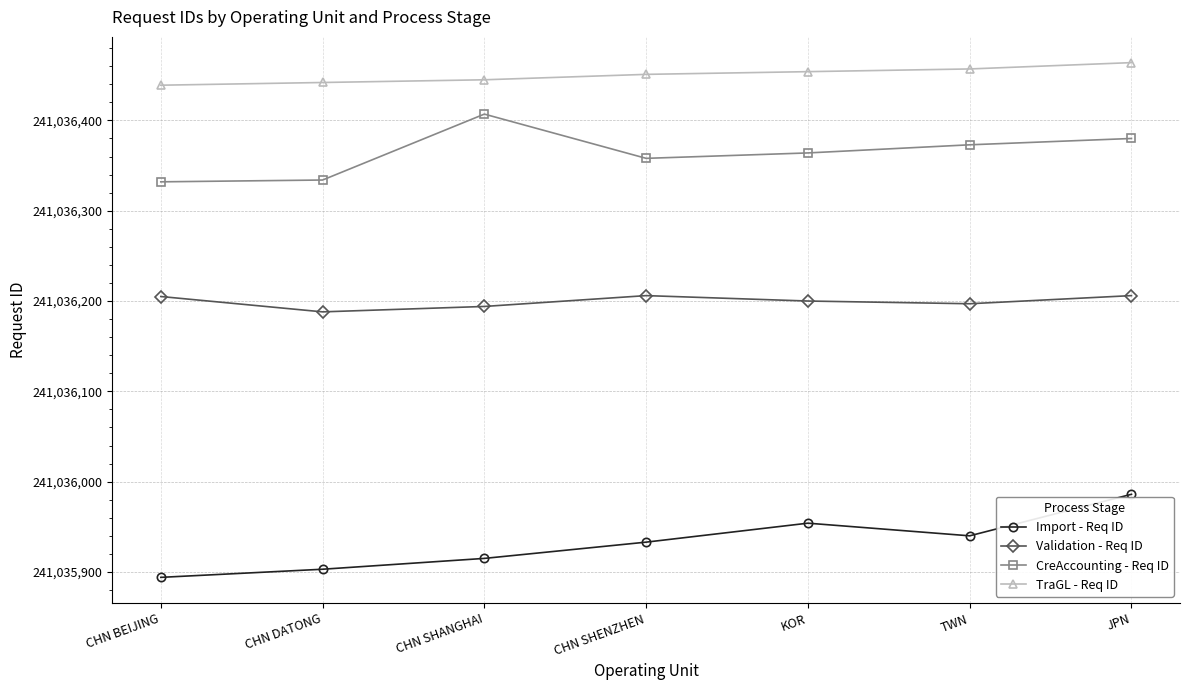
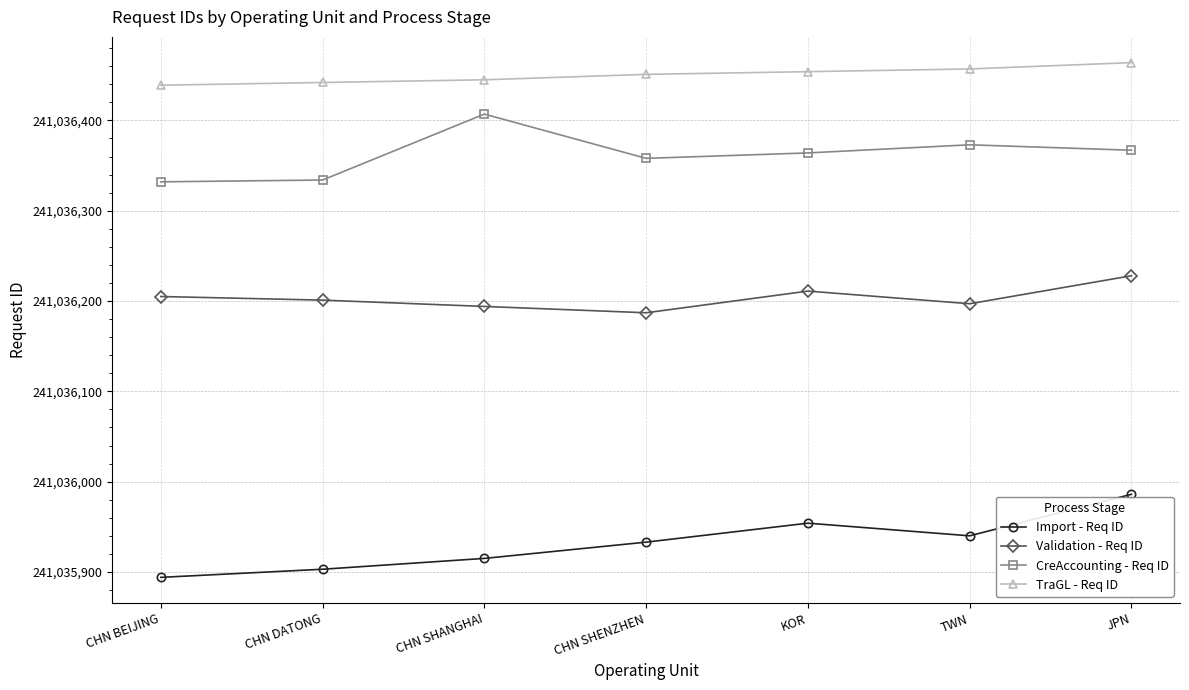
Validation - Req ID, CHN DATONG: 241,036,190 -> 241,036,200
Validation - Req ID, CHN SHENZHEN: 241,036,210 -> 241,036,190
Validation - Req ID, KOR: 241,036,200 -> 241,036,210
Validation - Req ID, JPN: 241,036,210 -> 241,036,230
CreAccounting - Req ID, JPN: 241,036,380 -> 241,036,370
